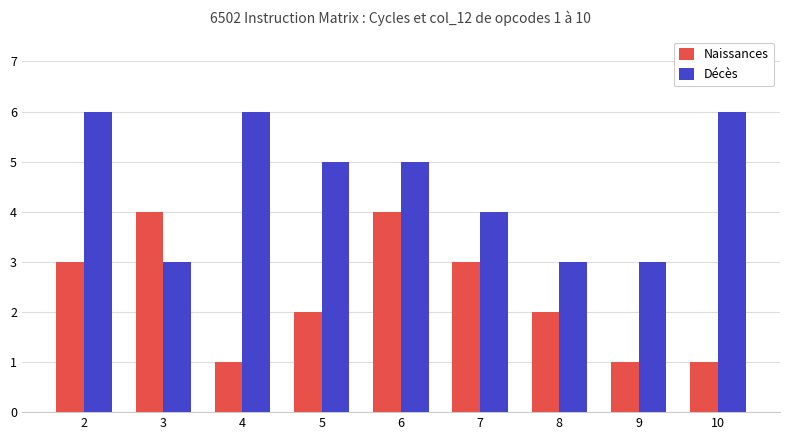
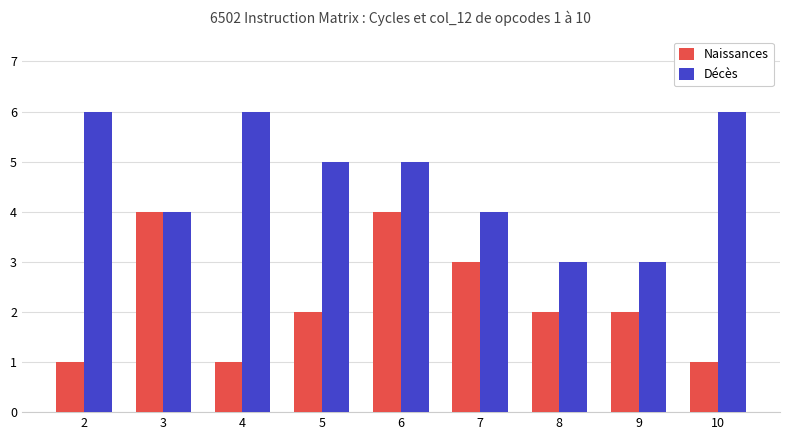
Naissances, 2: 3 -> 1
Décès, 3: 3 -> 4
Naissances, 9: 1 -> 2
